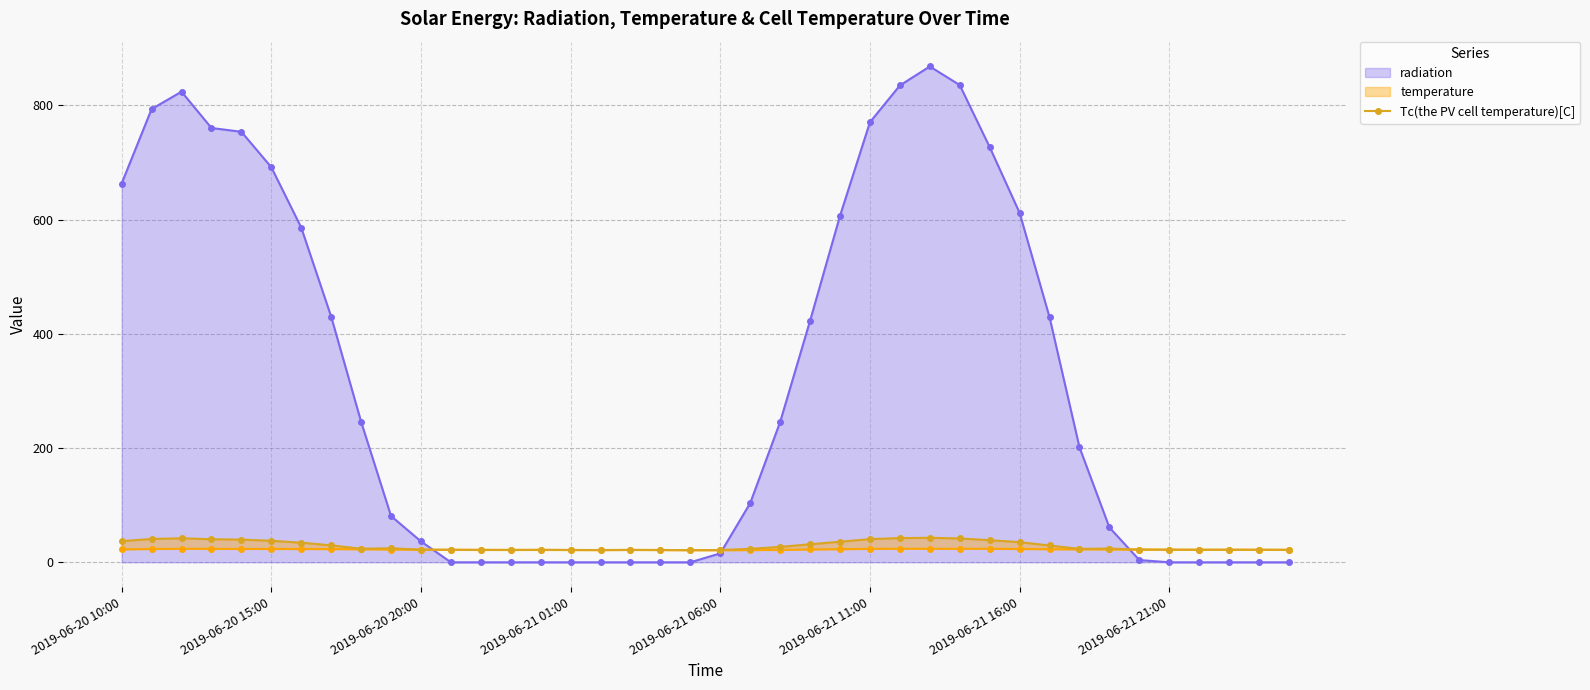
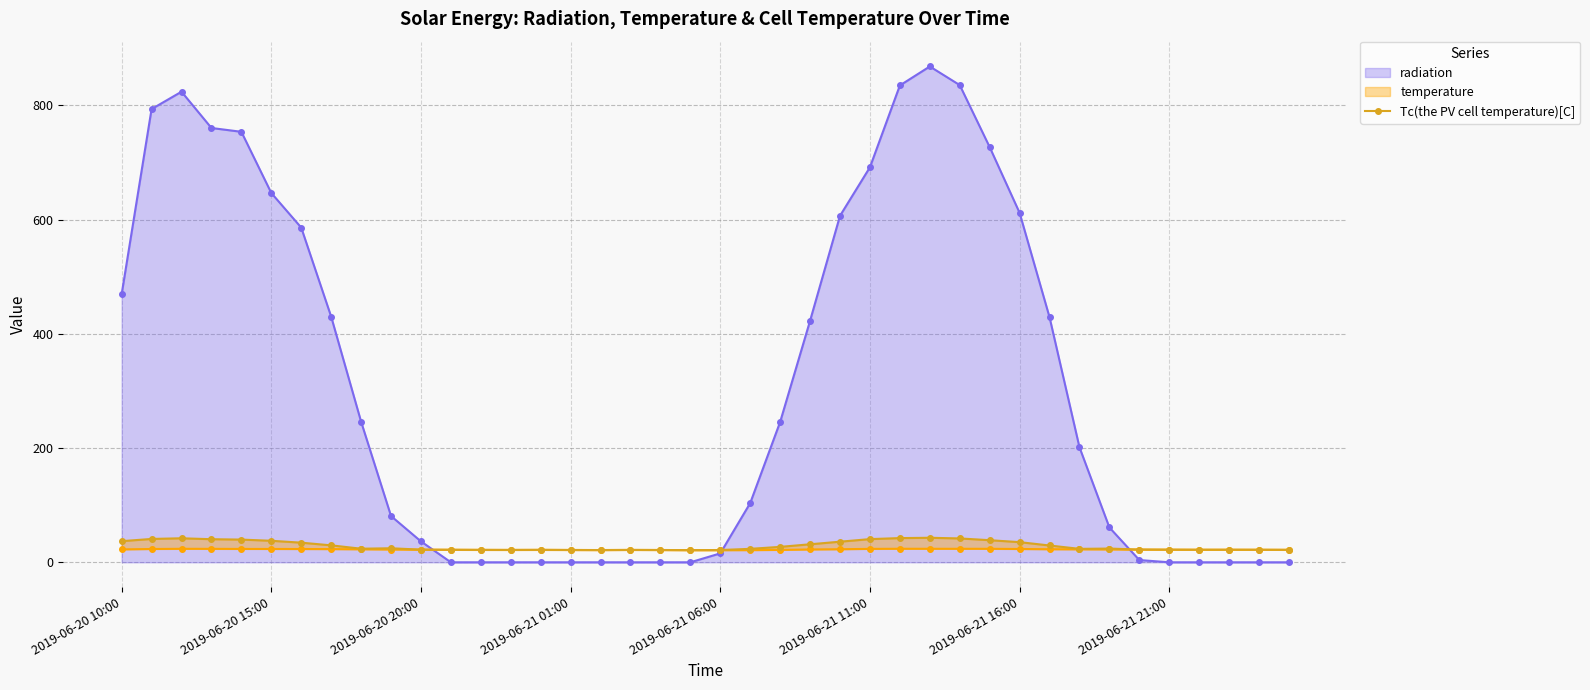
radiation, 2019-06-20 10:00: 660 -> 470
radiation, 2019-06-20 15:00: 690 -> 650
radiation, 2019-06-21 11:00: 770 -> 690
